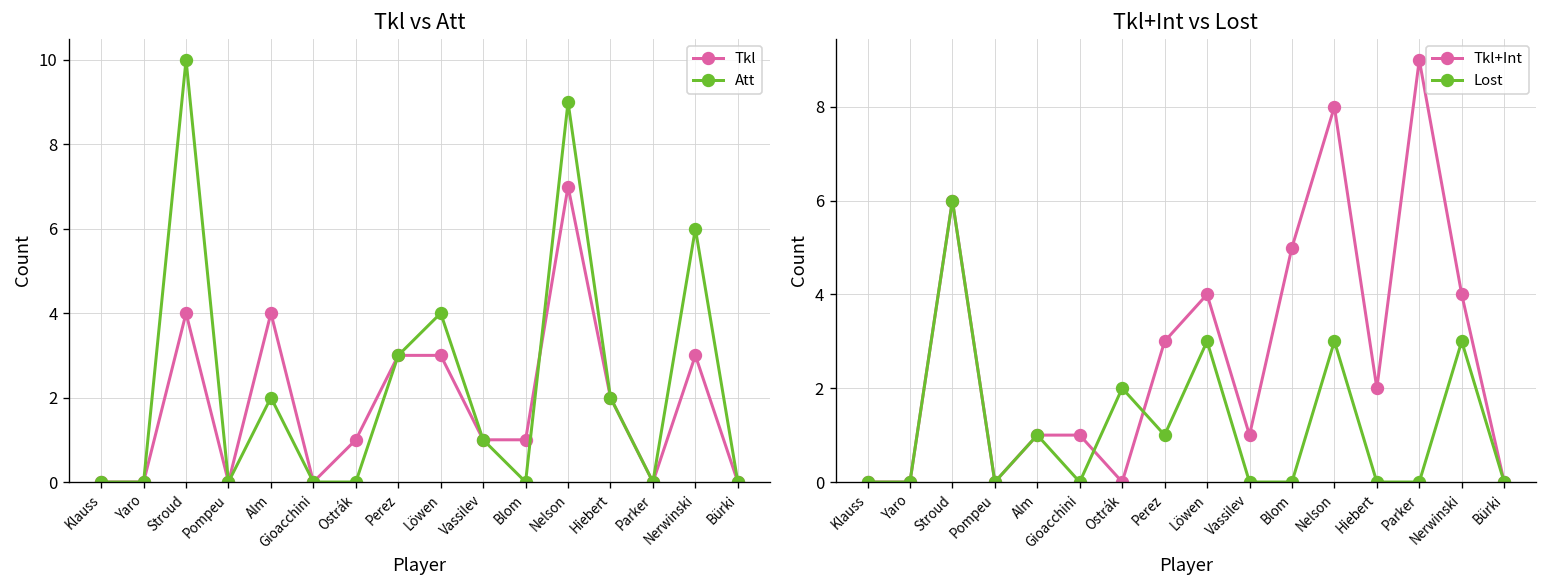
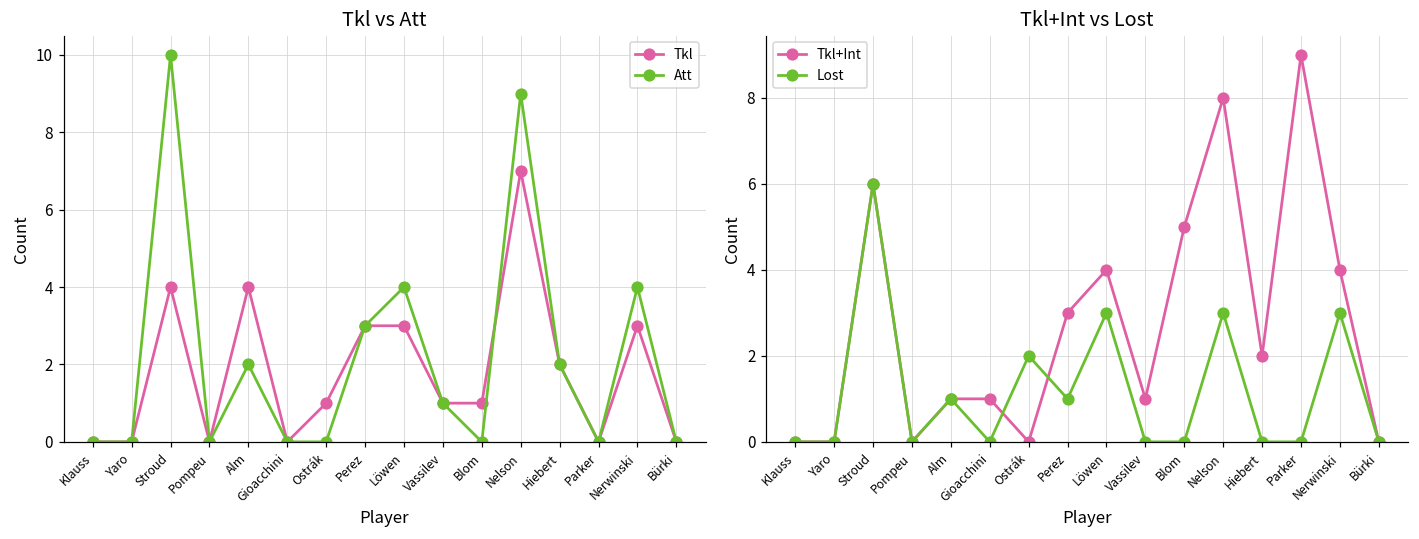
Tkl vs Att, Att, Nerwinski: 6 -> 4
